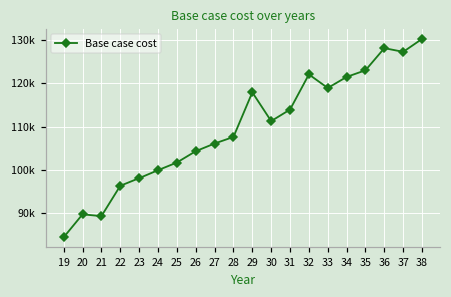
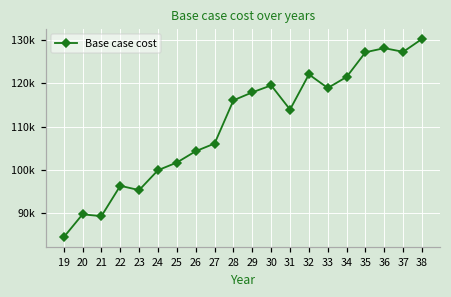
23: 98000 -> 95000
28: 108000 -> 116000
30: 111000 -> 119000
35: 123000 -> 127000
